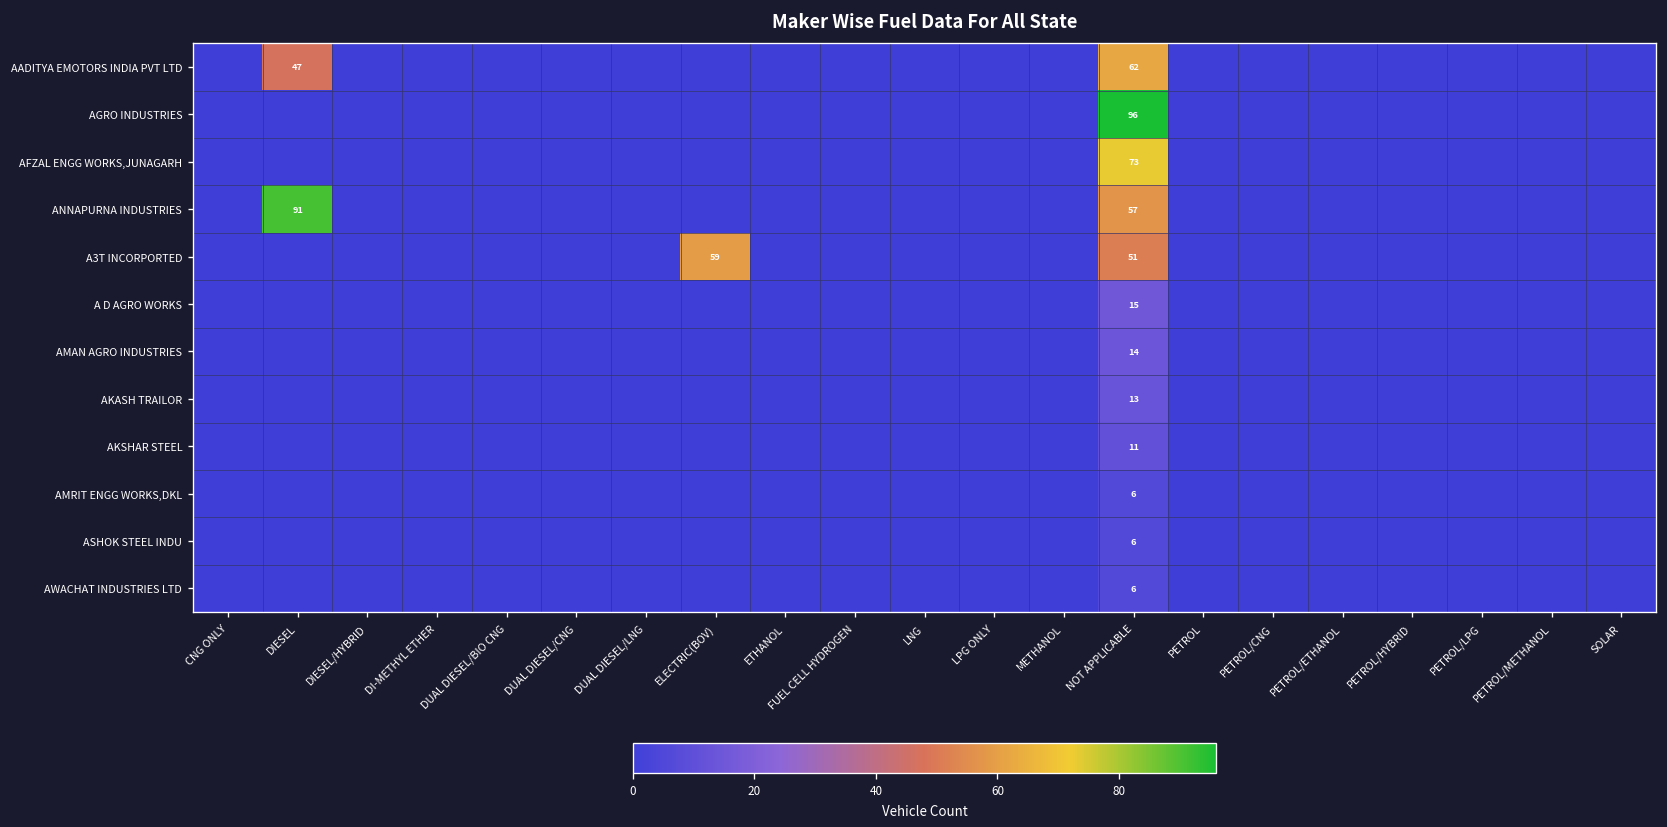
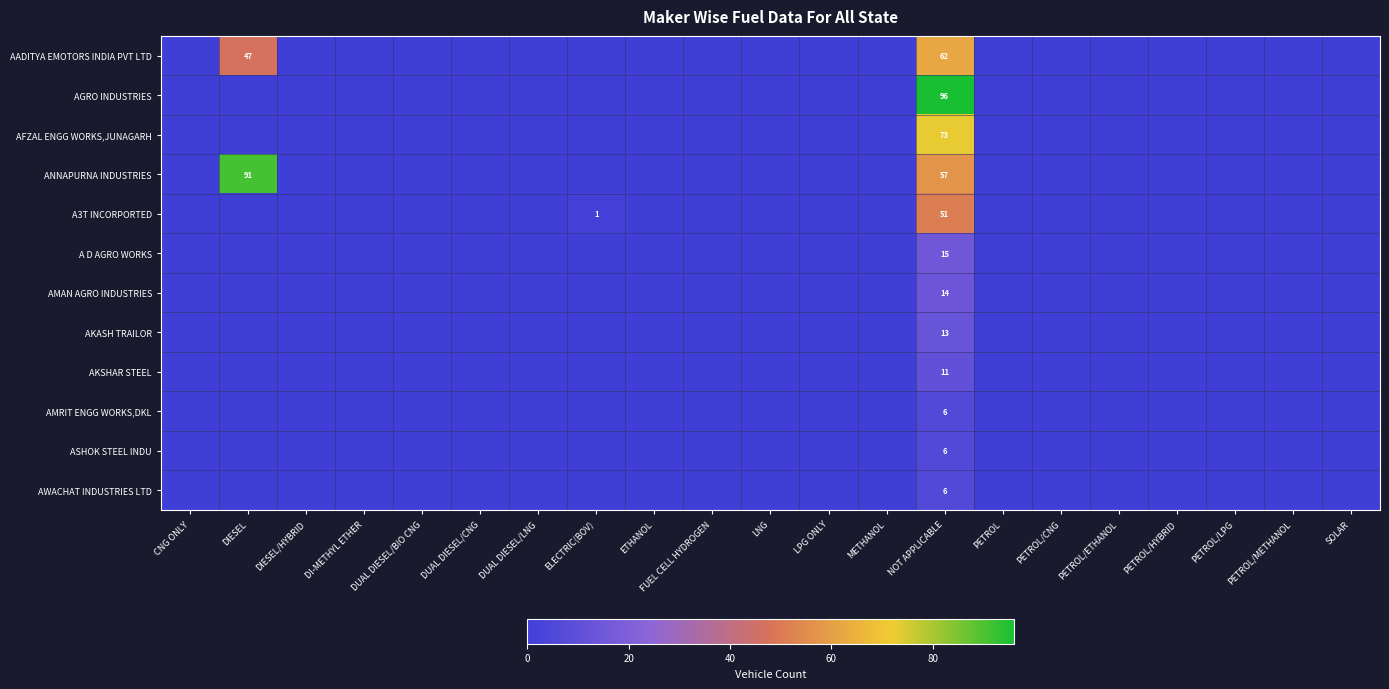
A3T INCORPORTED, ELECTRIC(BOV): 59 -> 1
